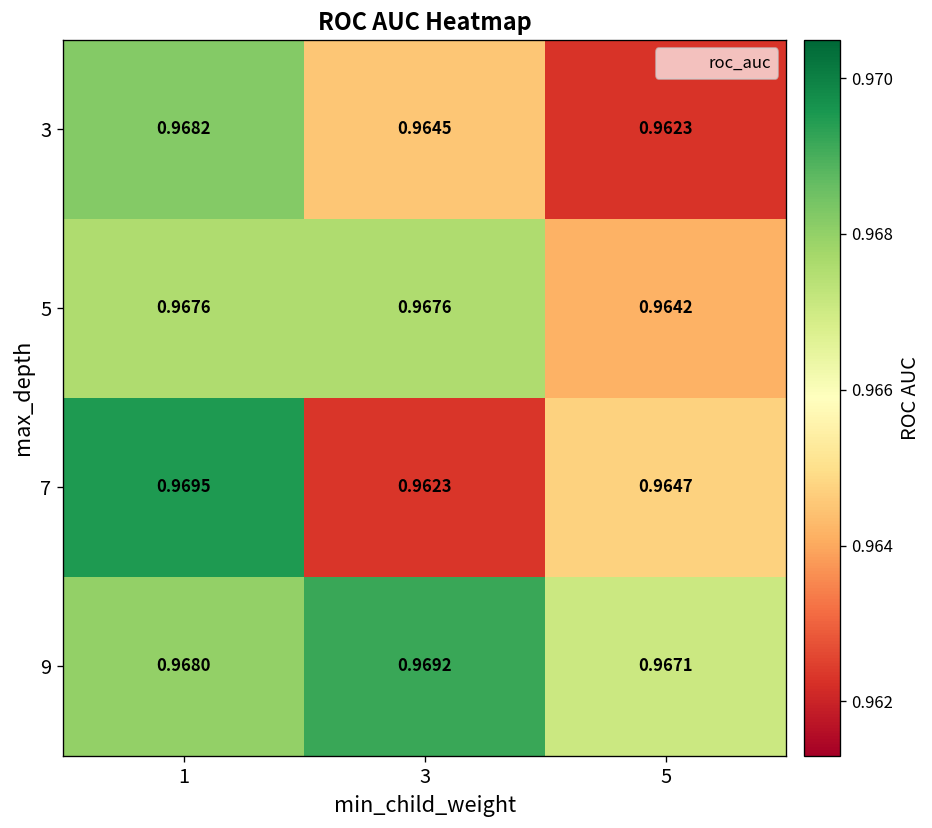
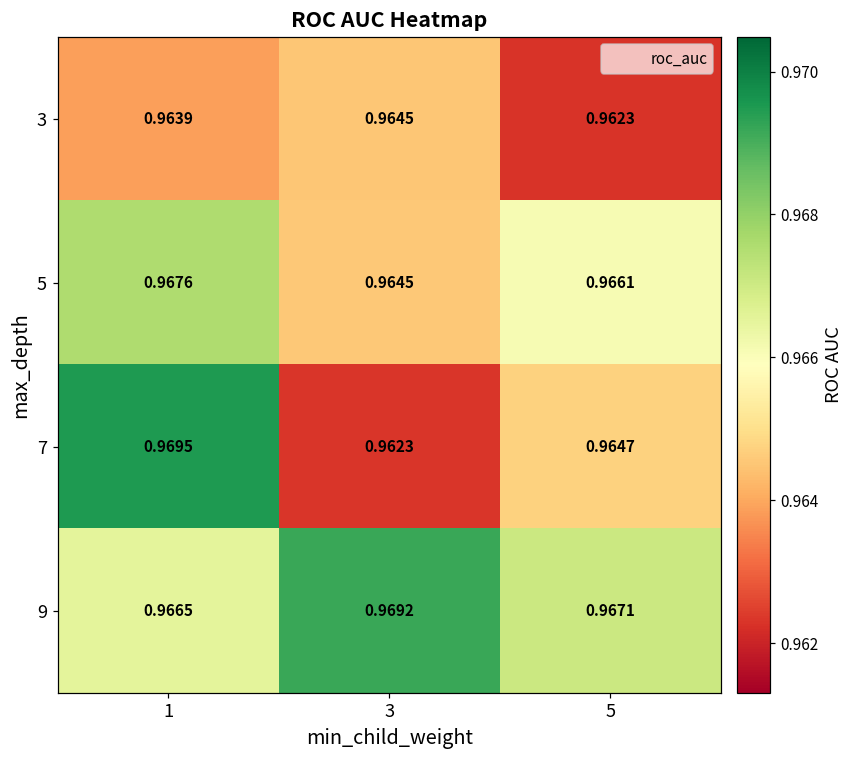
3, 1: 0.9682 -> 0.9639
5, 3: 0.9676 -> 0.9645
5, 5: 0.9642 -> 0.9661
9, 1: 0.9680 -> 0.9665
